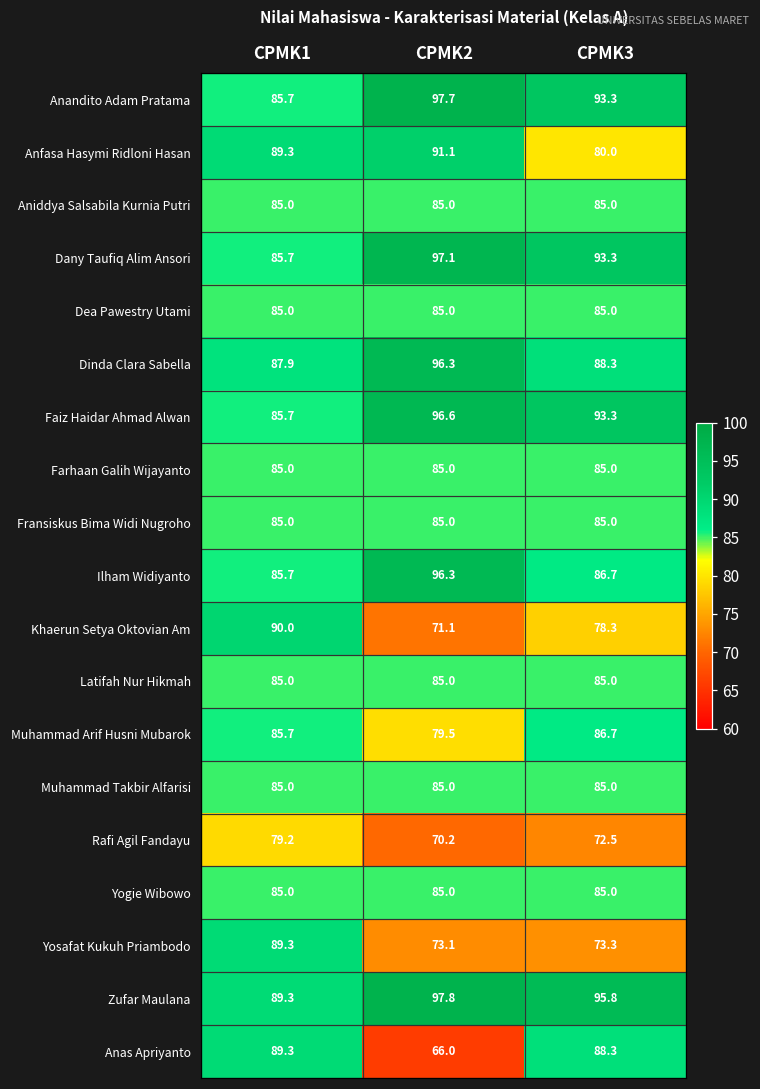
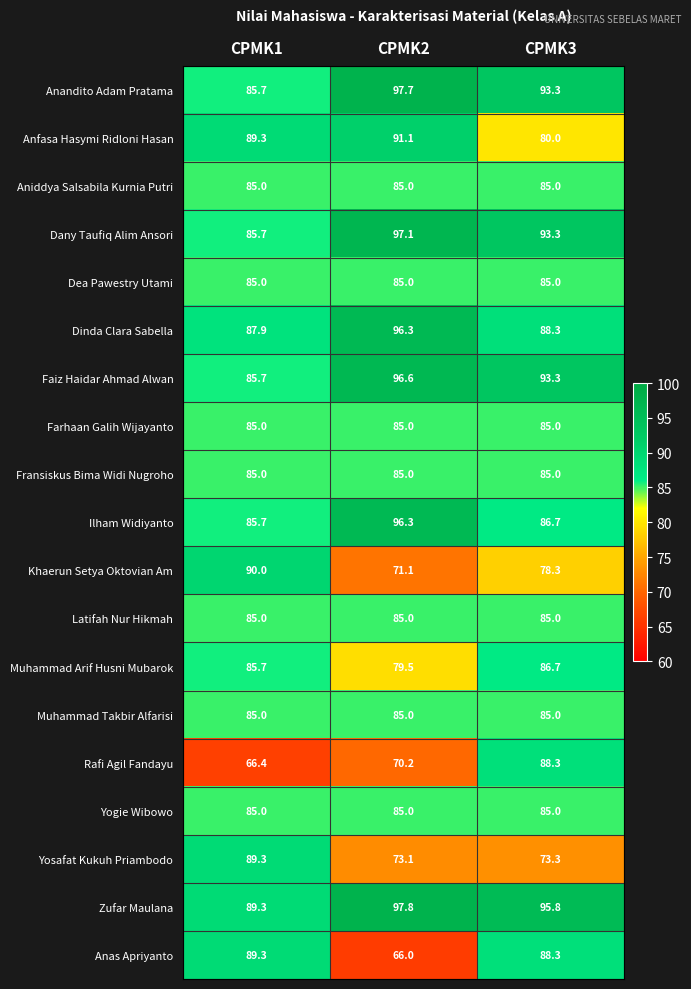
Rafi Agil Fandayu, CPMK1: 79.2 -> 66.4
Rafi Agil Fandayu, CPMK3: 72.5 -> 88.3
